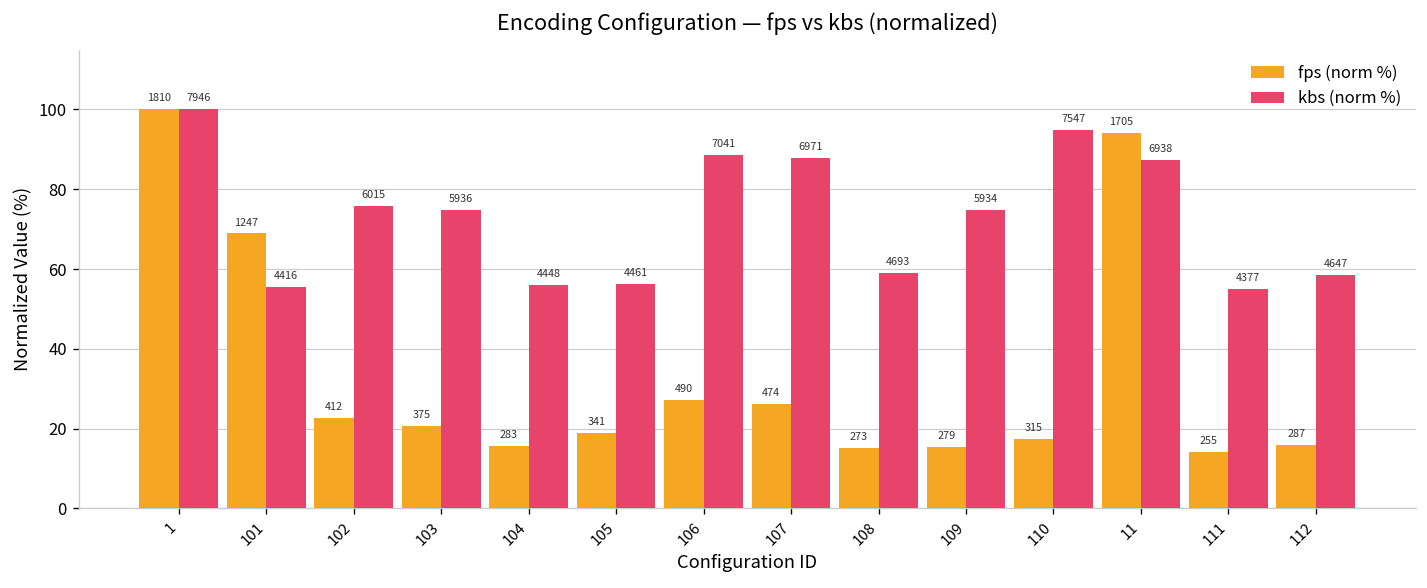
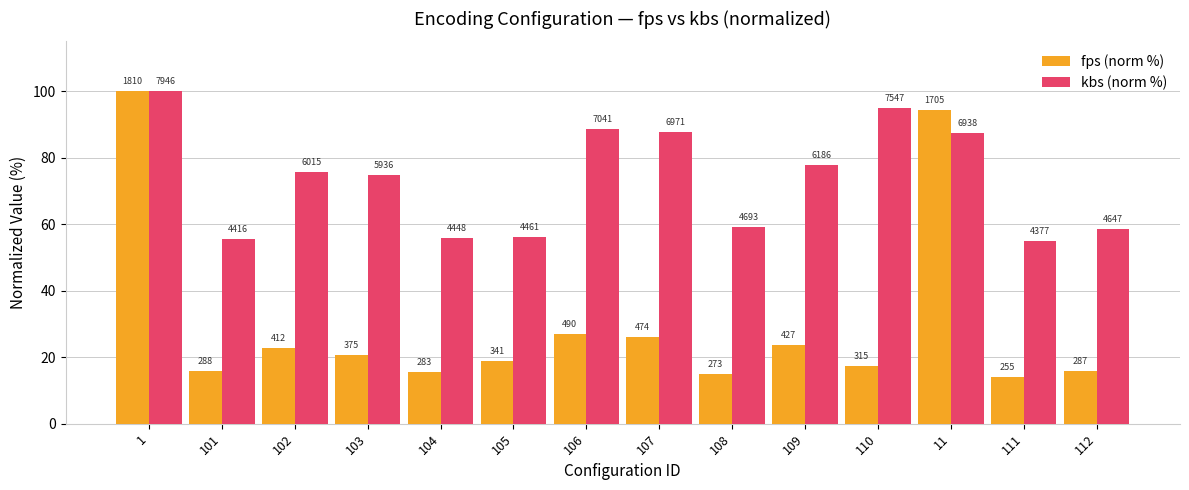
fps (norm %), 101: 1247 -> 288
fps (norm %), 109: 279 -> 427
kbs (norm %), 109: 5934 -> 6186
